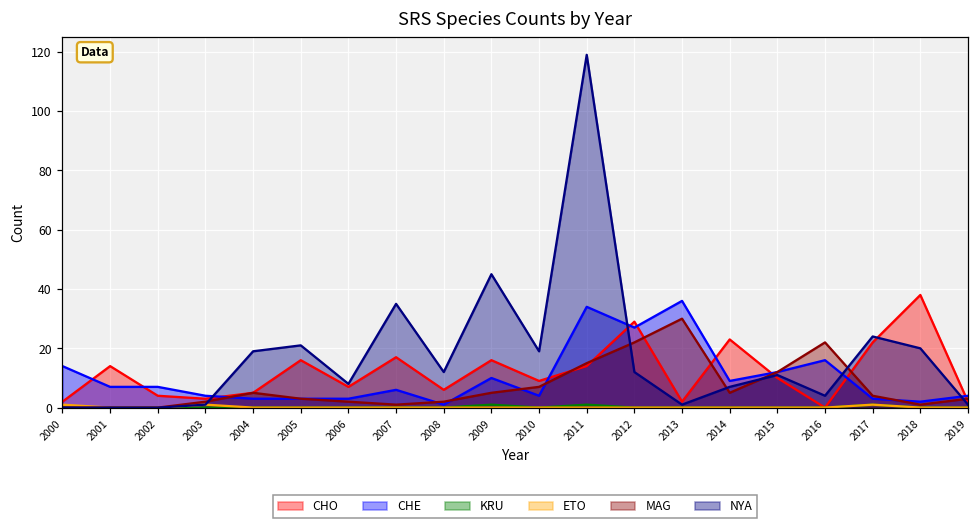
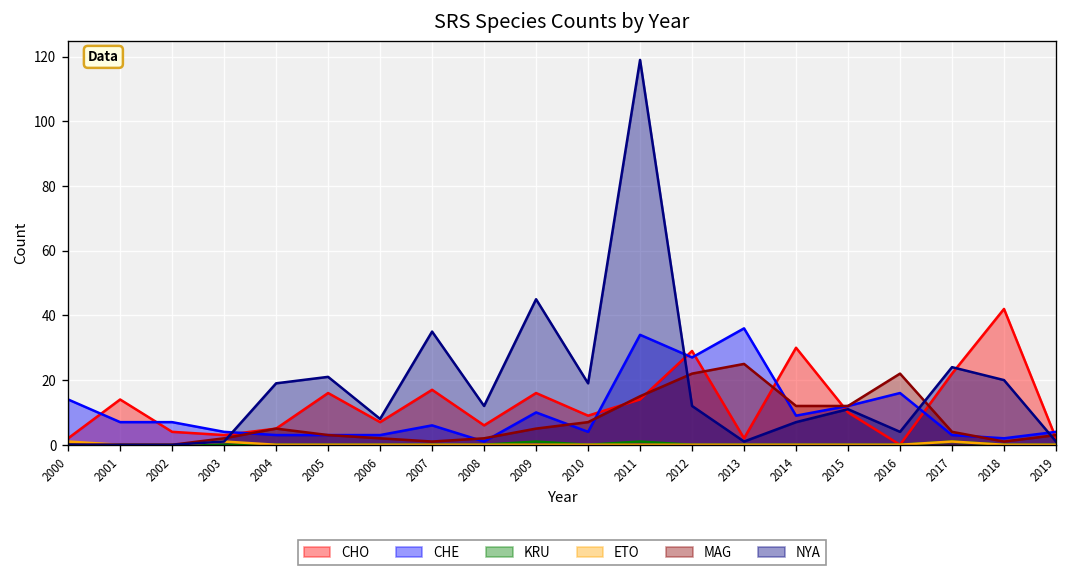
MAG, 2013: 30 -> 25
CHO, 2014: 23 -> 30
MAG, 2014: 5 -> 12
CHO, 2018: 38 -> 42
